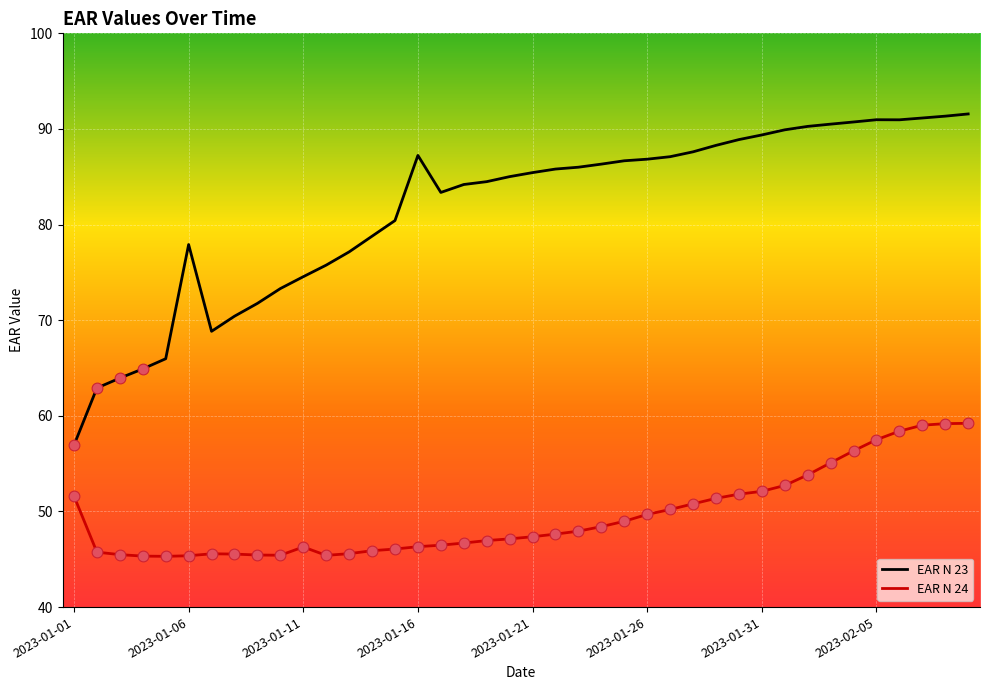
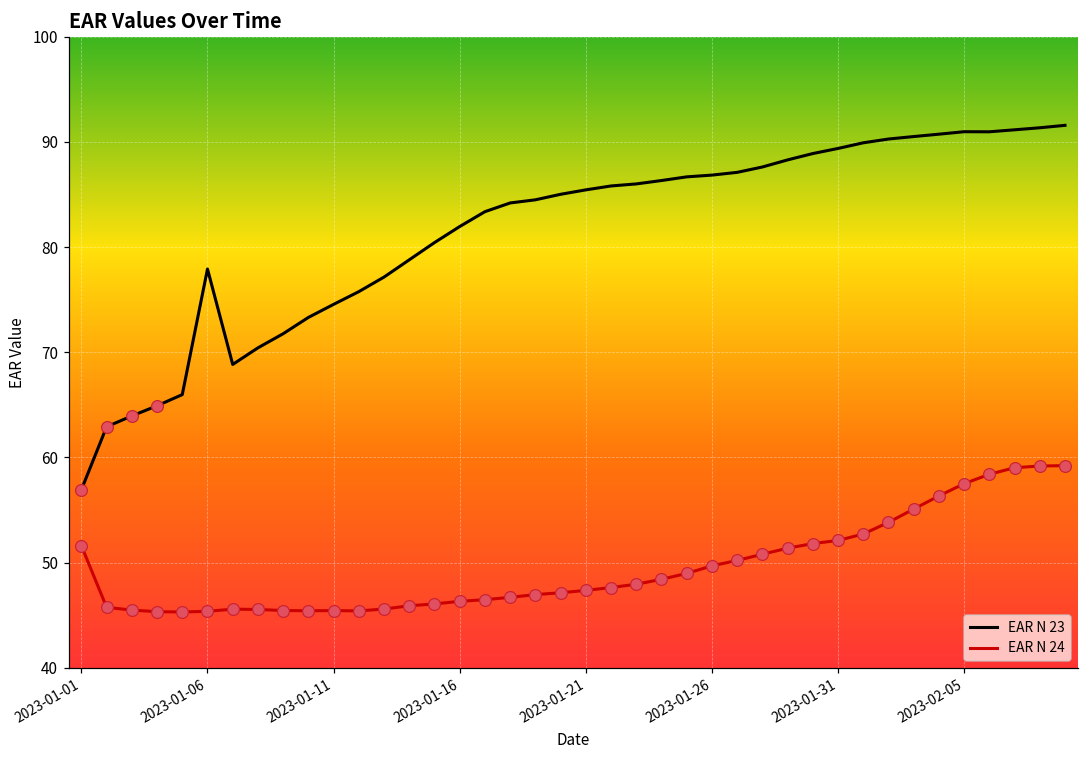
EAR N 24, 2023-01-11: 46 -> 45
EAR N 23, 2023-01-16: 87 -> 82
